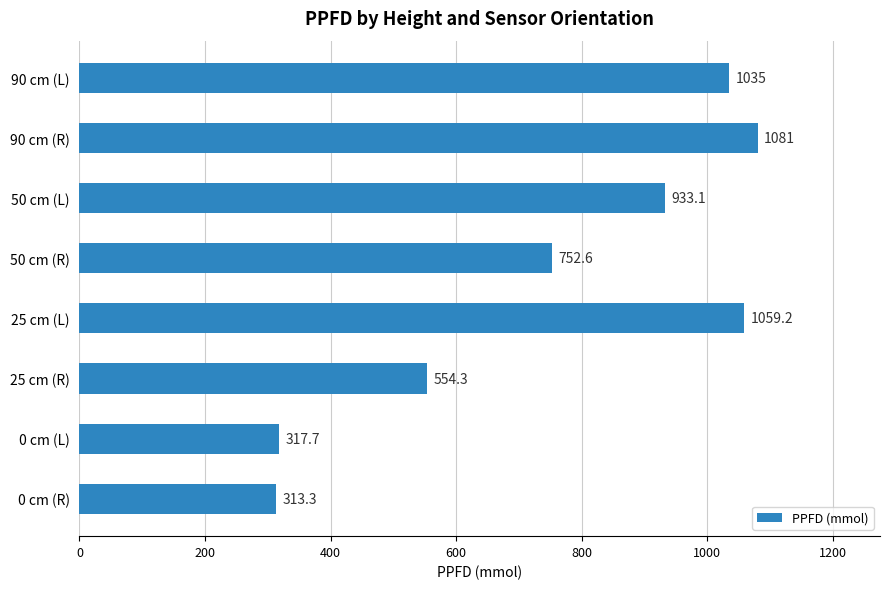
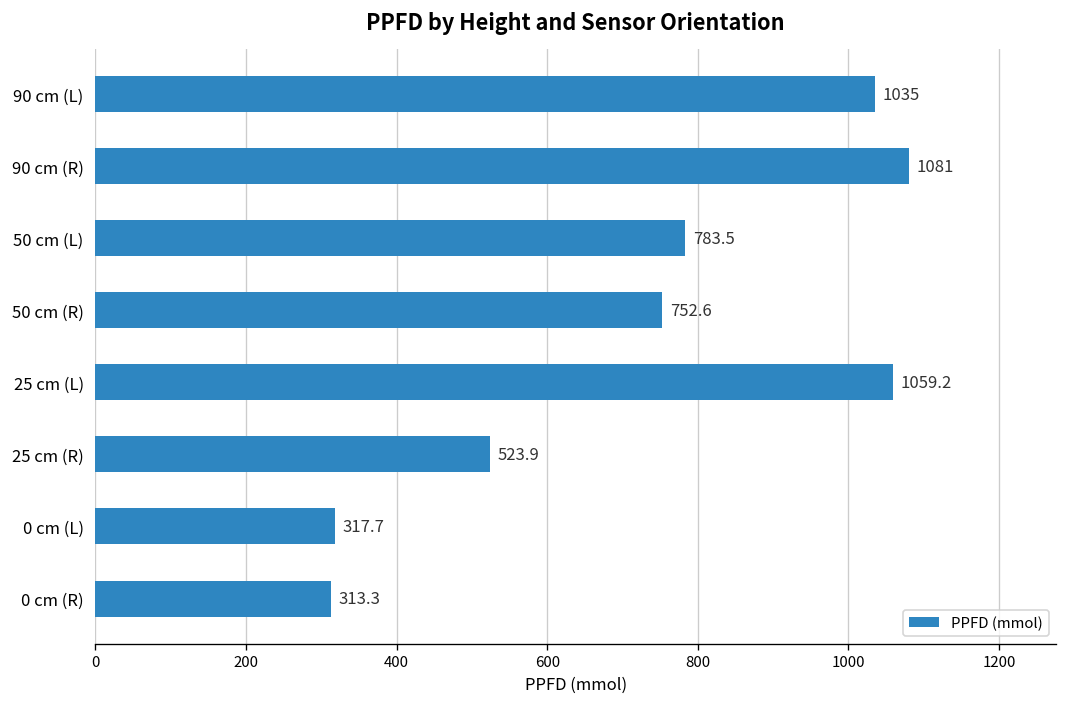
50 cm (L): 933.1 -> 783.5
25 cm (R): 554.3 -> 523.9
